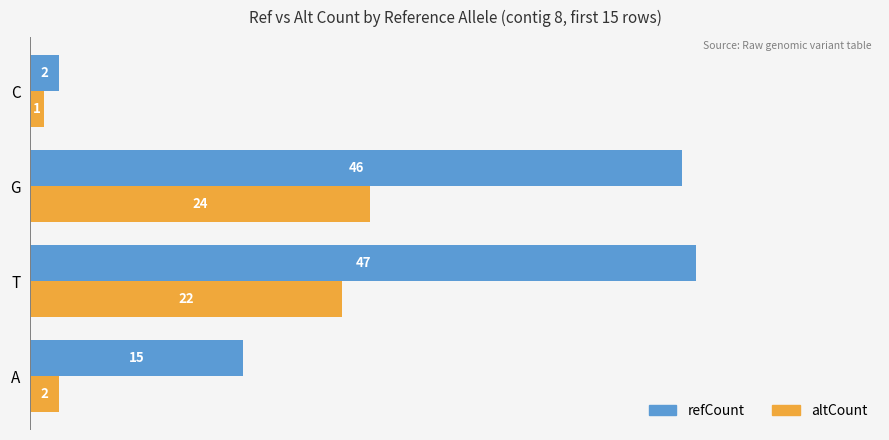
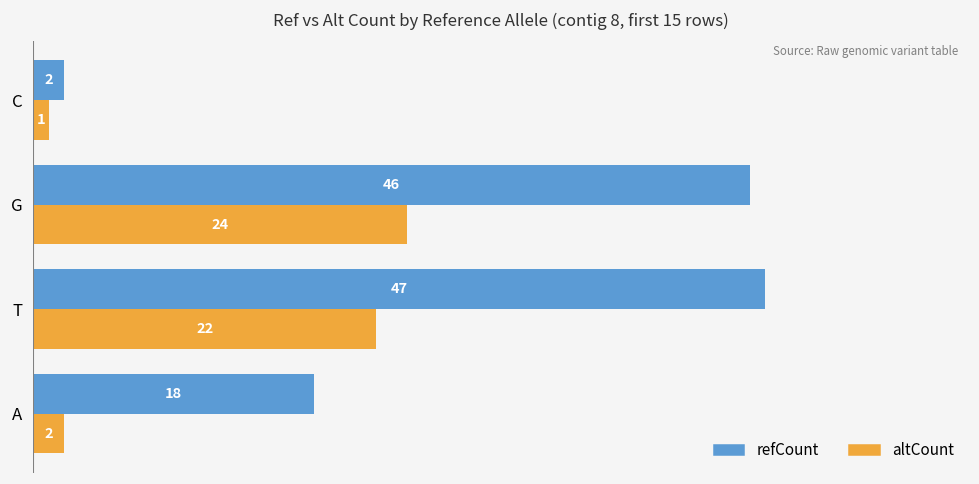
refCount, A: 15 -> 18
